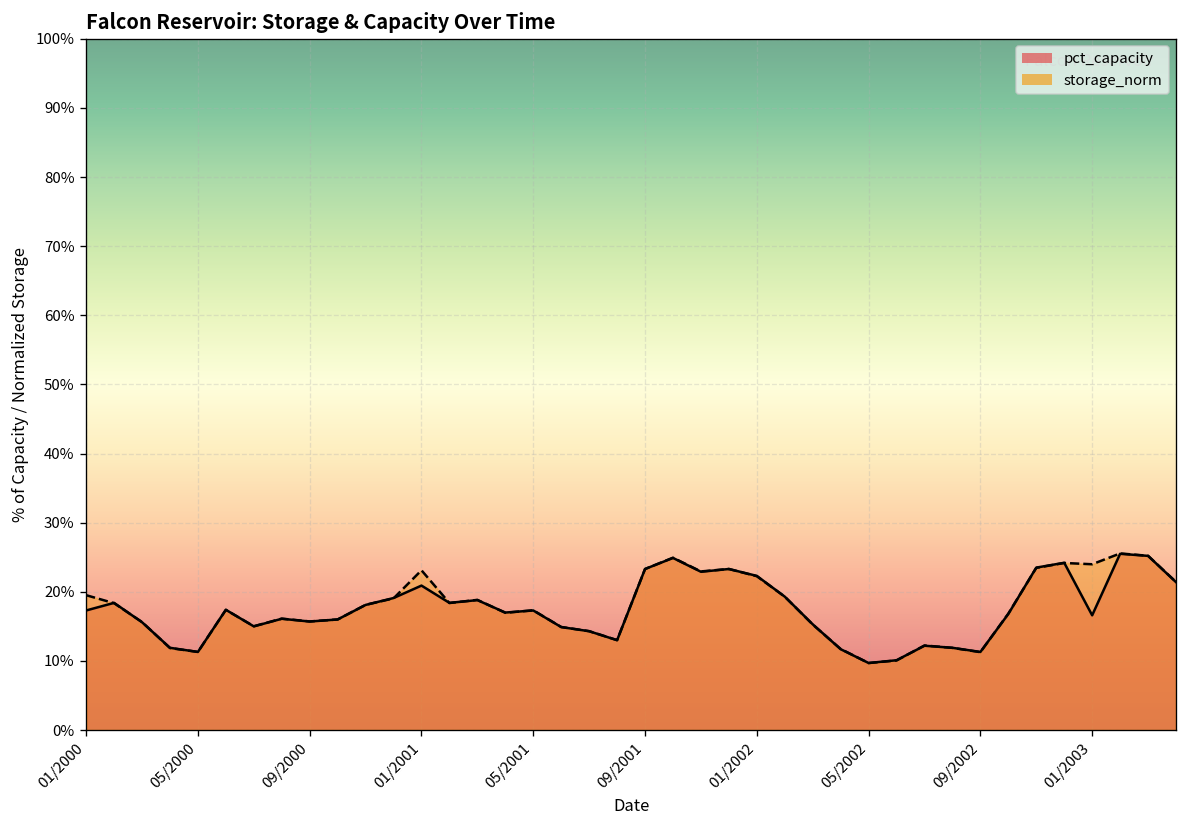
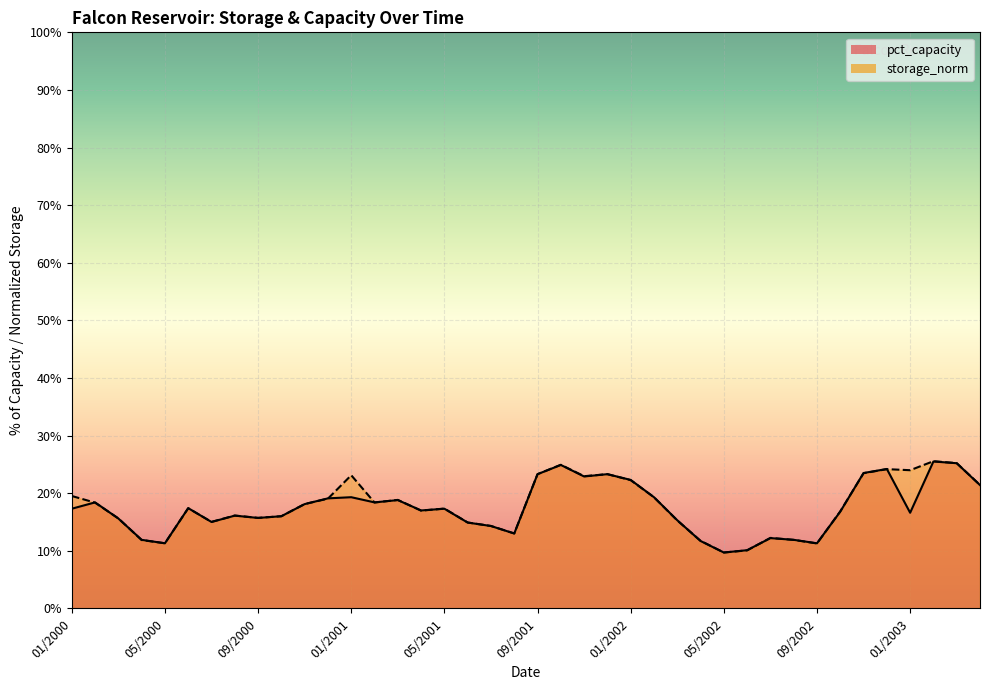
pct_capacity, 01/2001: 21% -> 19%
